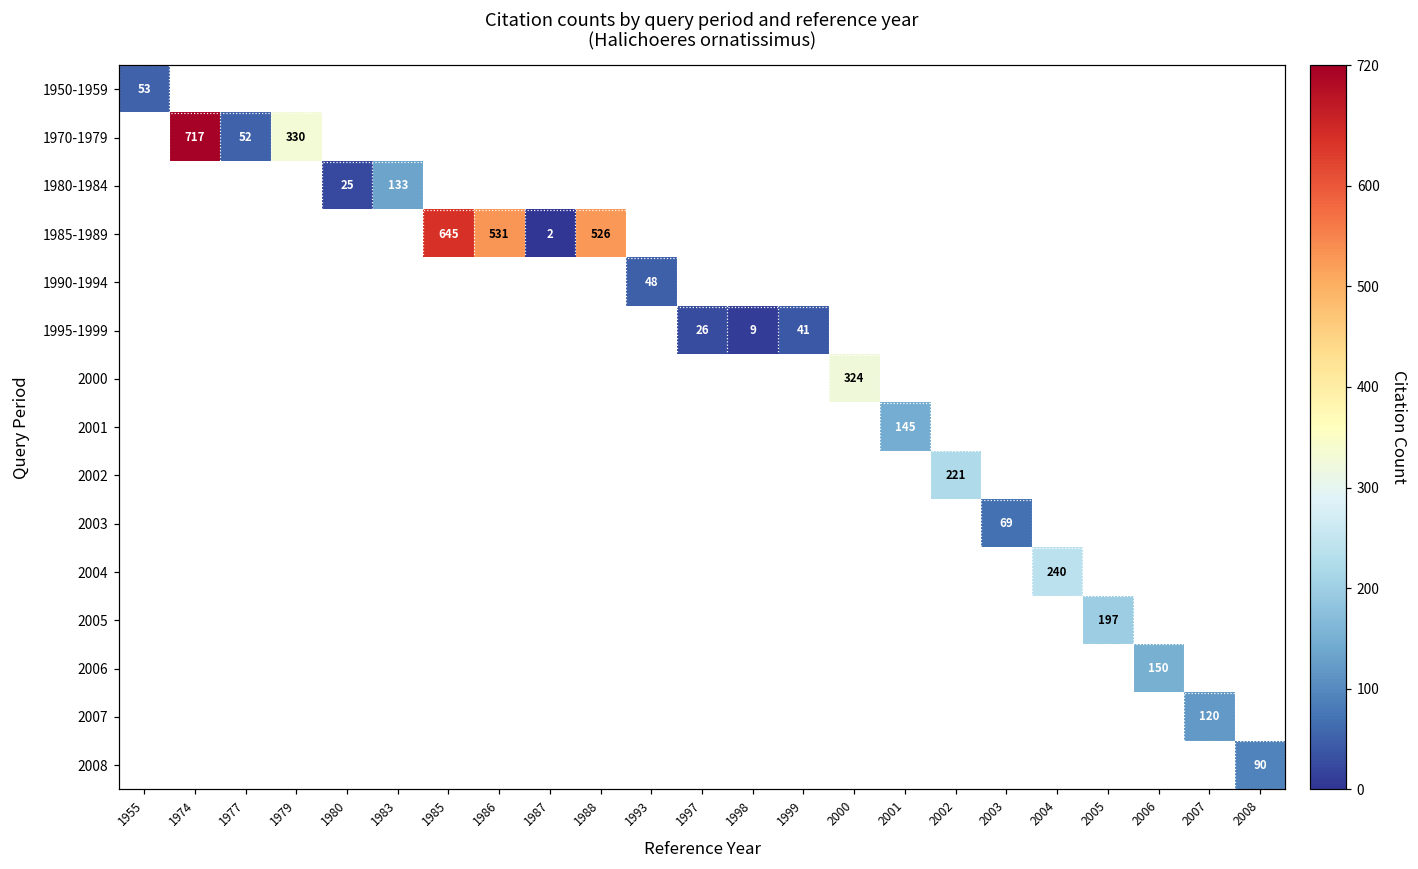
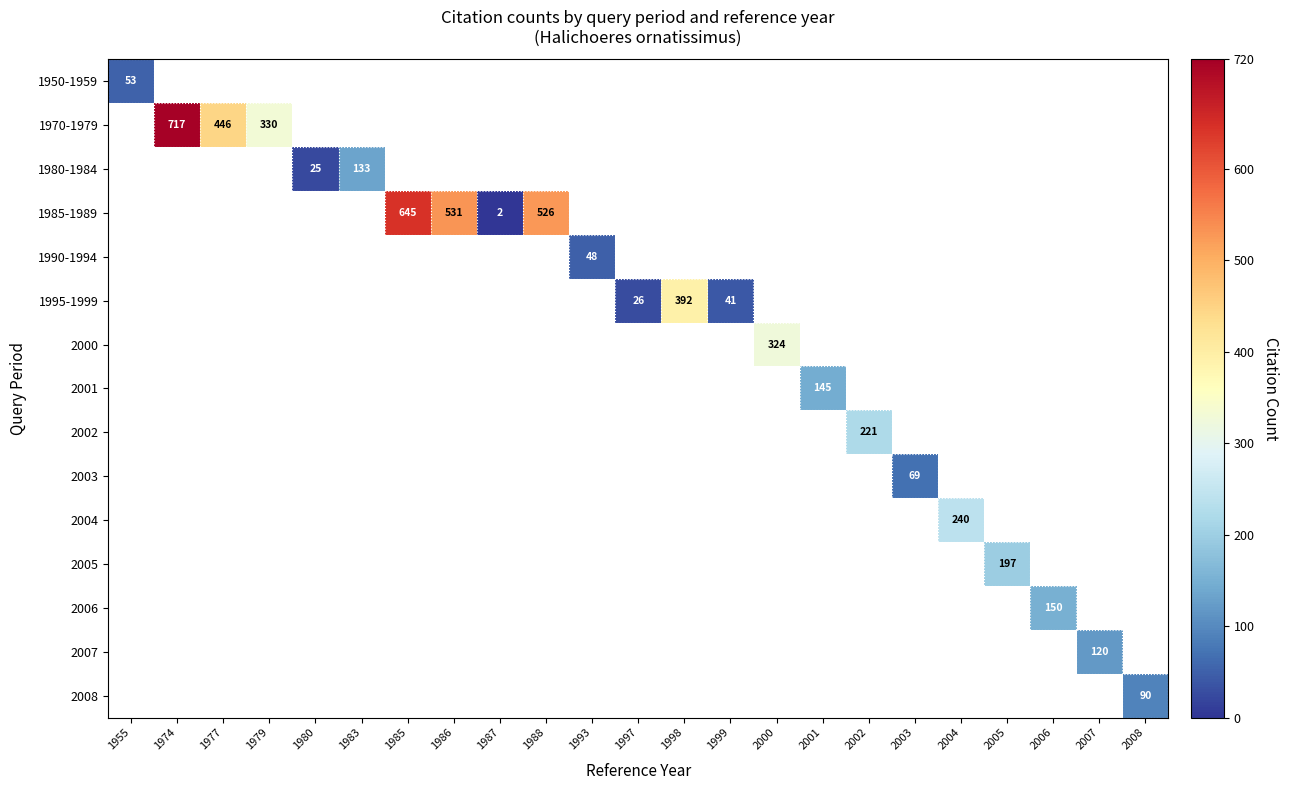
1970-1979, 1977: 52 -> 446
1995-1999, 1998: 9 -> 392
